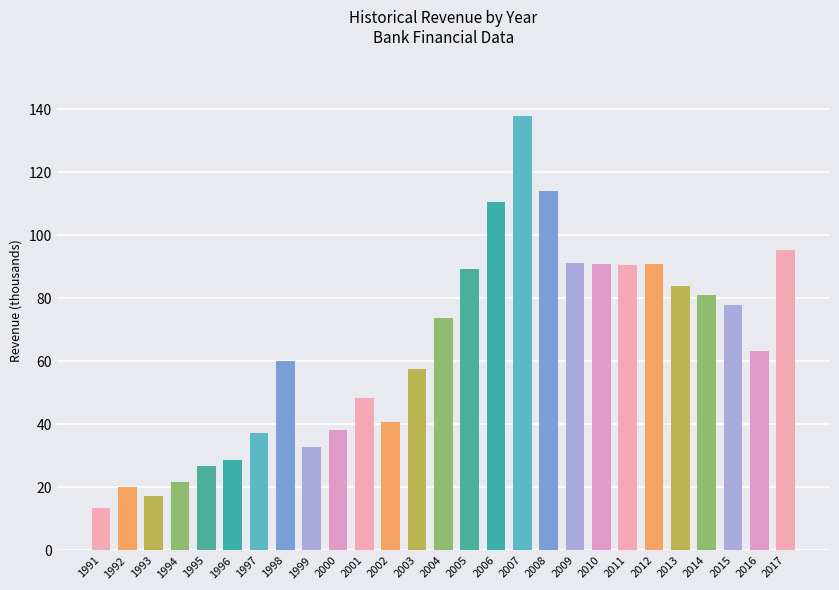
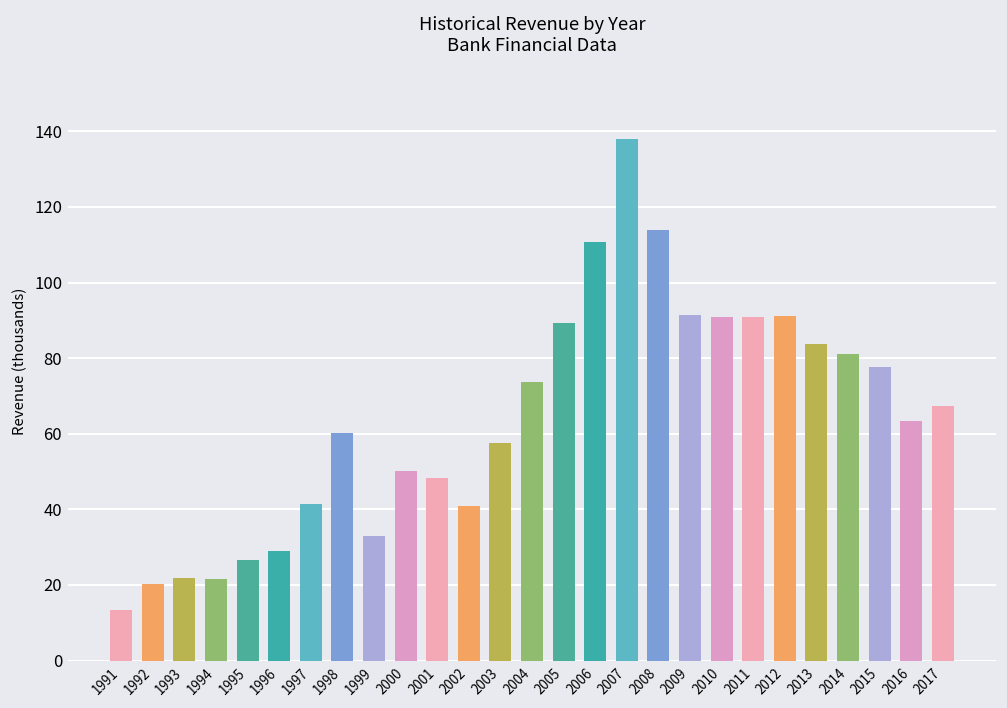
1993: 17 -> 22
1997: 37 -> 41
2000: 38 -> 50
2017: 95 -> 67
